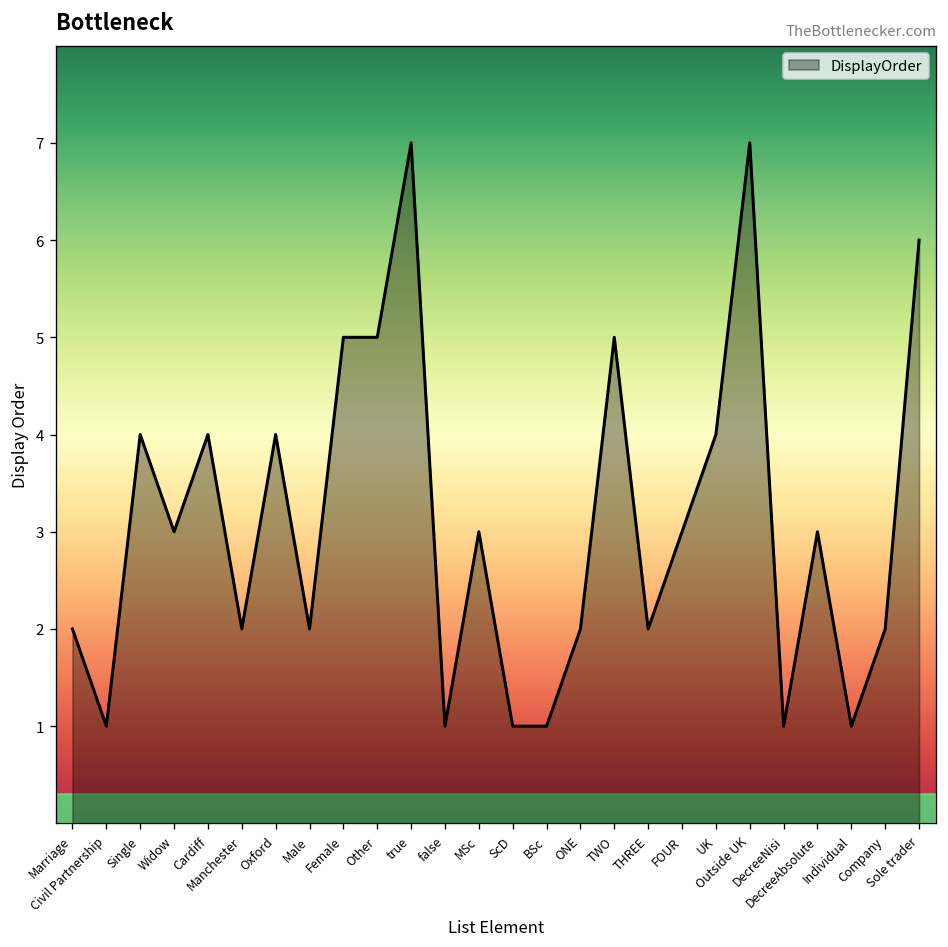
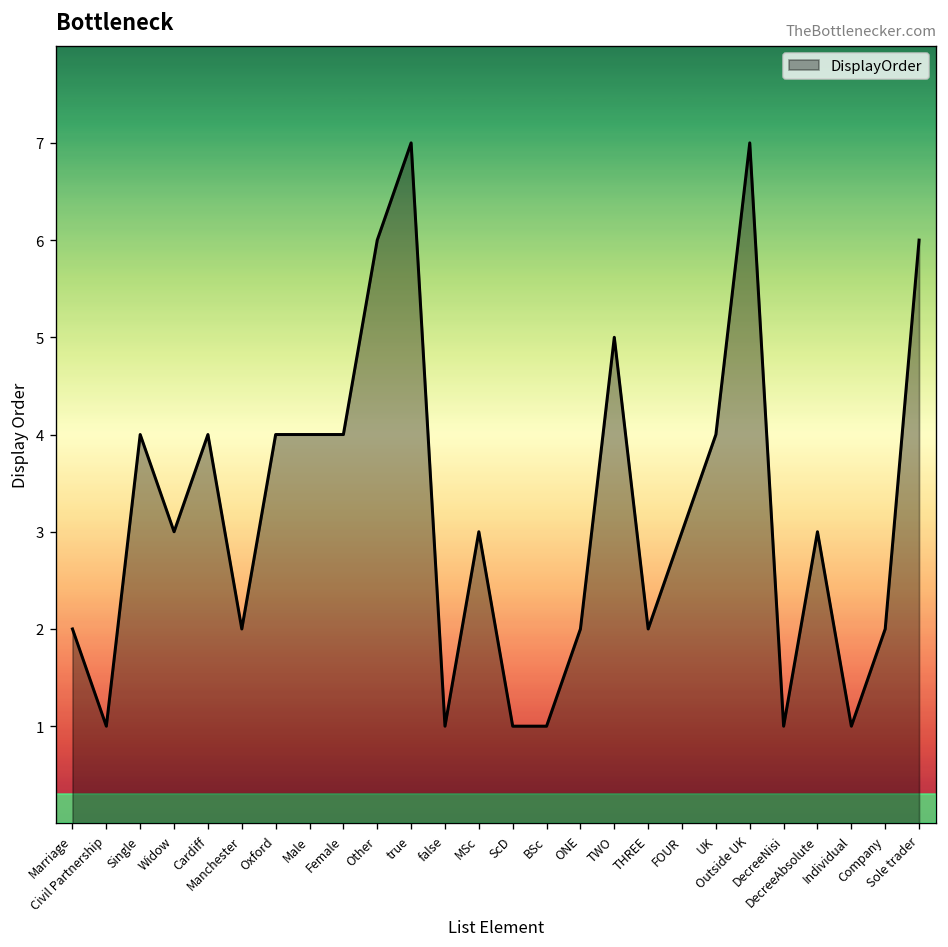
Male: 2 -> 4
Female: 5 -> 4
Other: 5 -> 6
